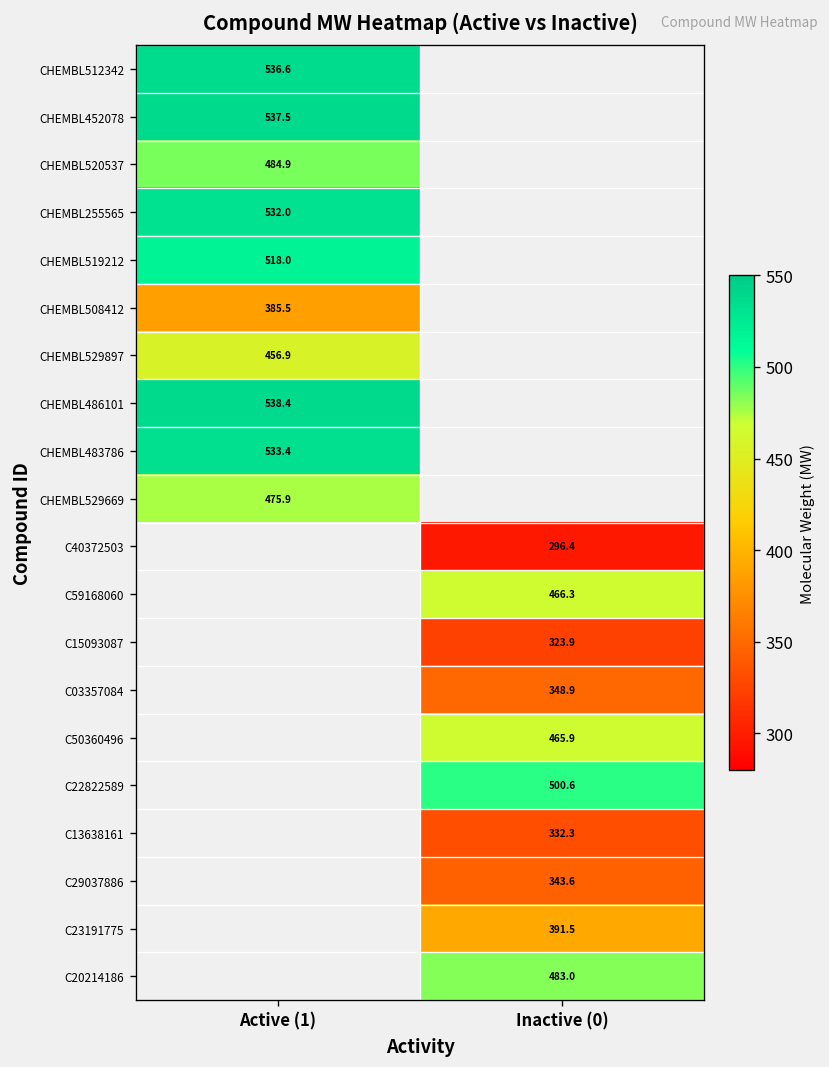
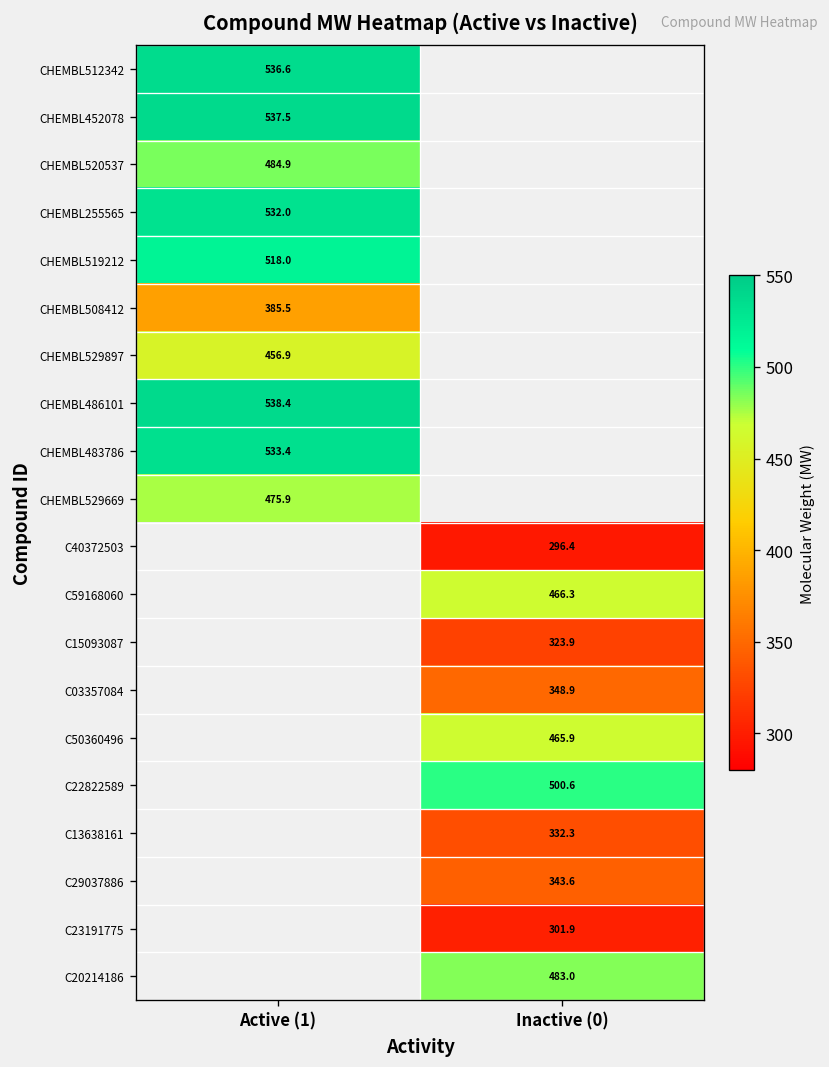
C23191775, Inactive (0): 391.5 -> 301.9
